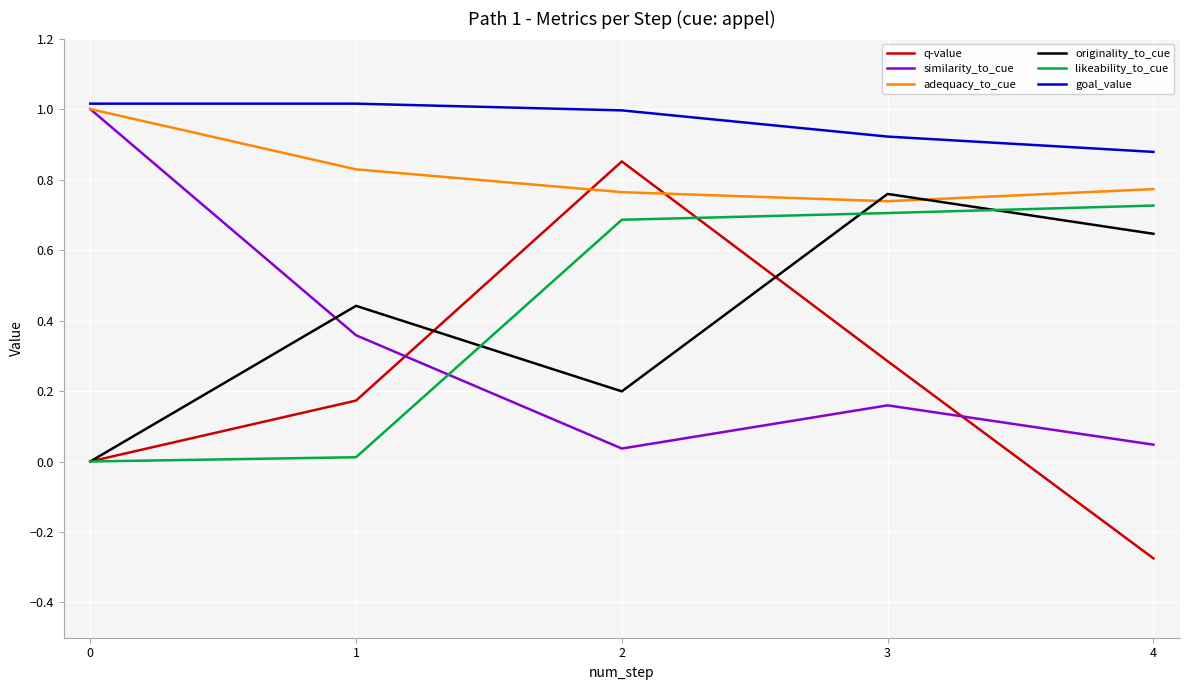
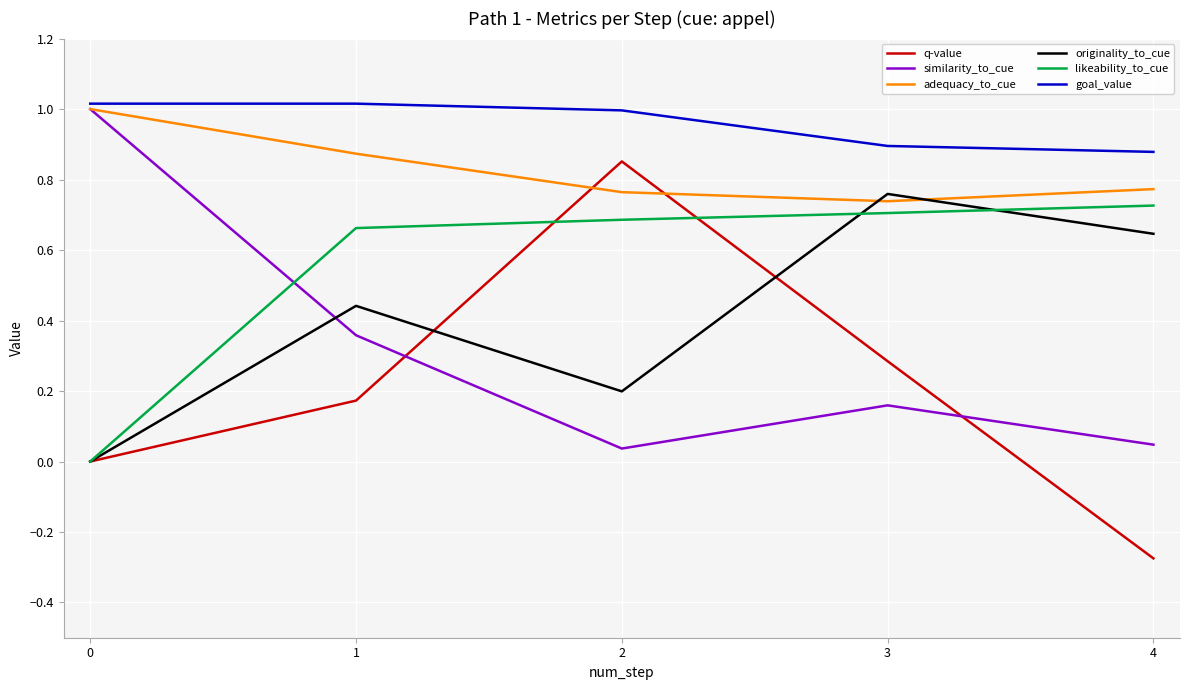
adequacy_to_cue, 1: 0.83 -> 0.87
likeability_to_cue, 1: 0.01 -> 0.66
goal_value, 3: 0.92 -> 0.90
